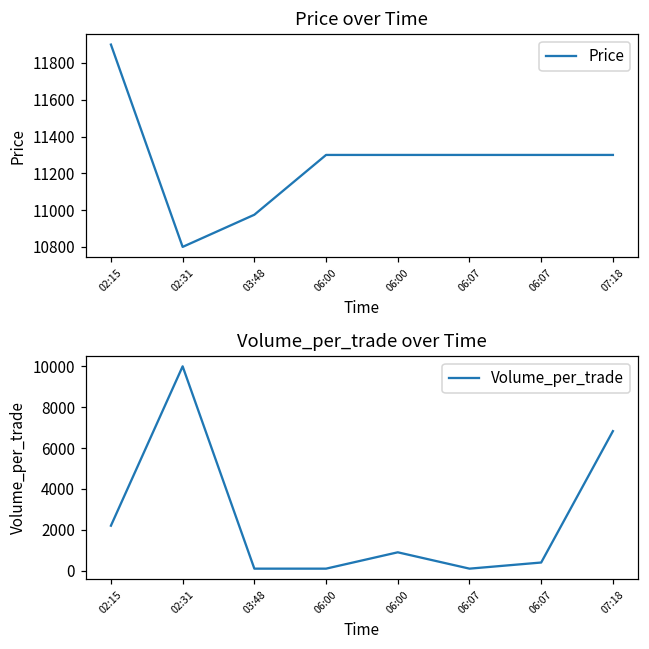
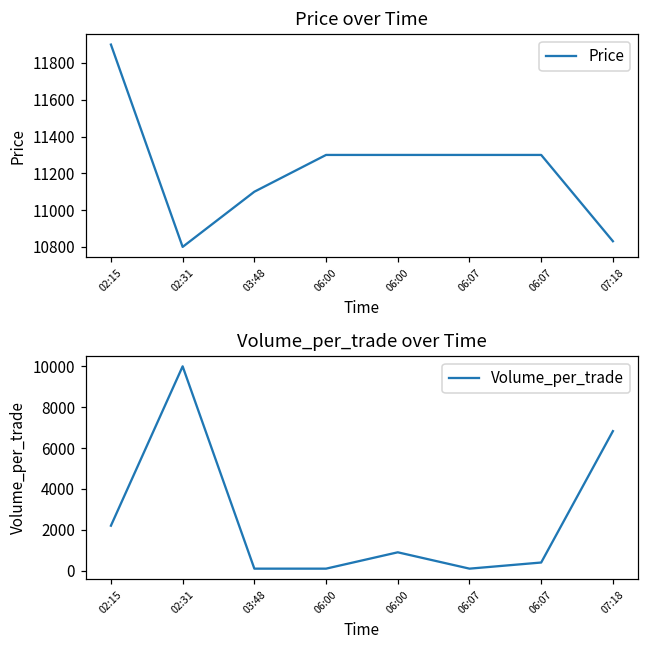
Price over Time, 03:48: 10970 -> 11100
Price over Time, 07:18: 11300 -> 10830
